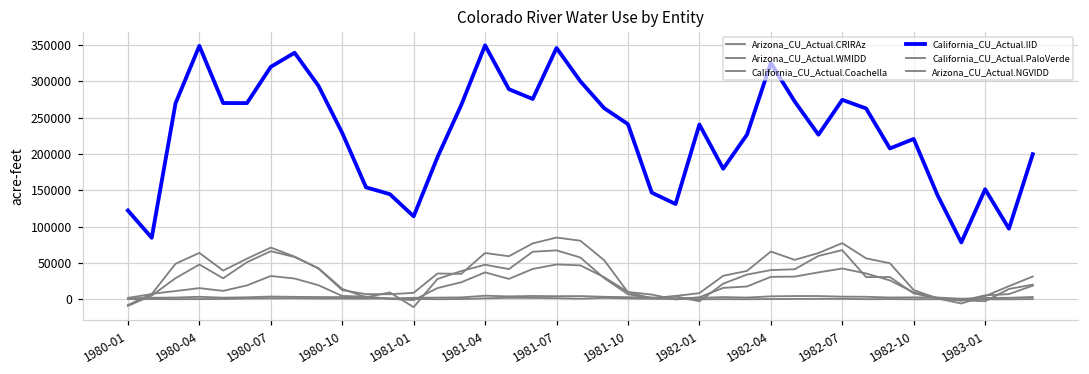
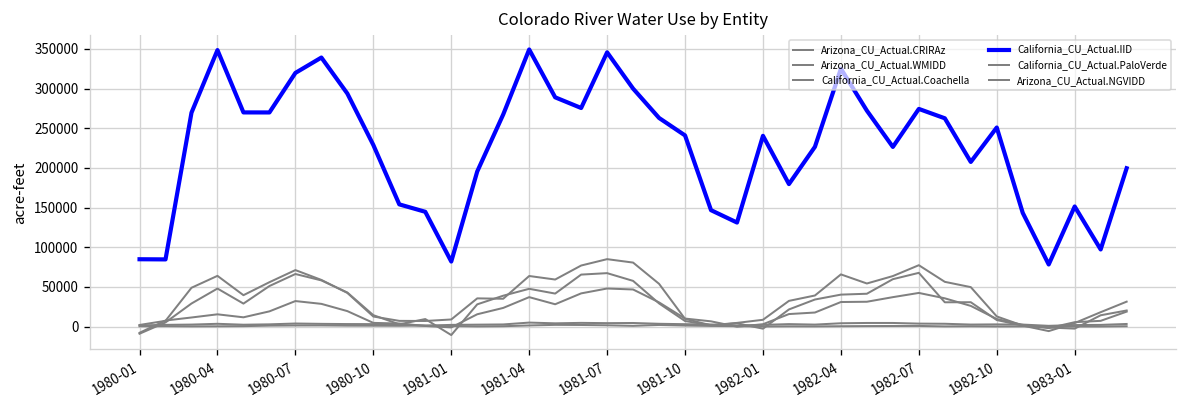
California_CU_Actual.IID, 1980-01: 120000 -> 80000
California_CU_Actual.IID, 1981-01: 110000 -> 80000
California_CU_Actual.IID, 1982-10: 220000 -> 250000
